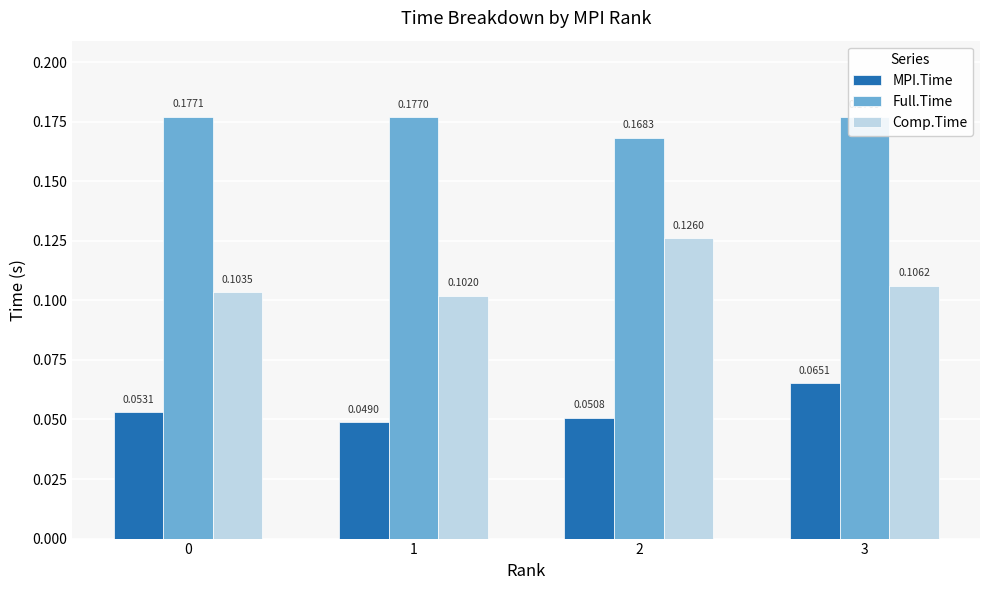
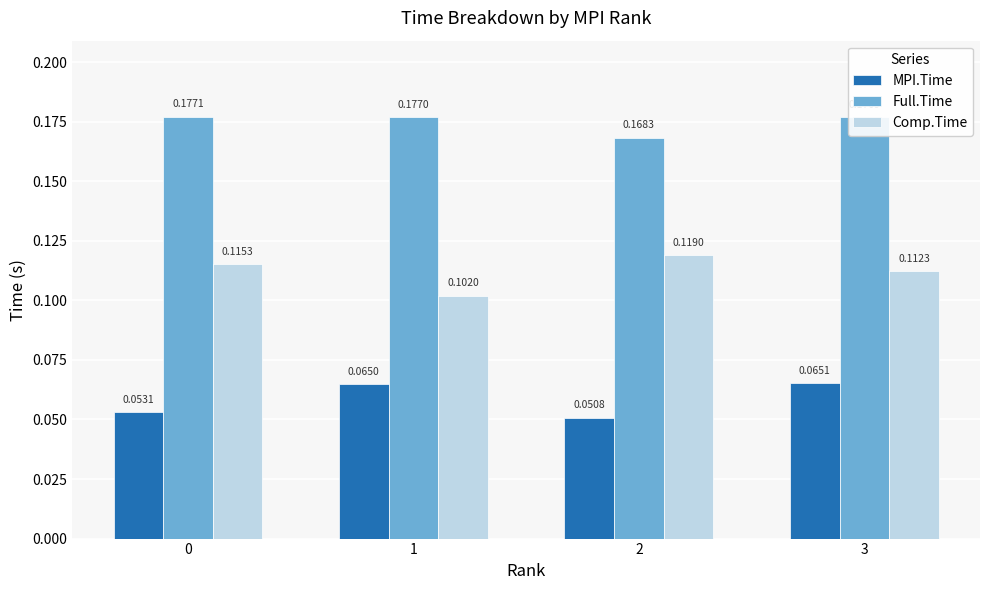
Comp.Time, 0: 0.1035 -> 0.1153
MPI.Time, 1: 0.0490 -> 0.0650
Comp.Time, 2: 0.1260 -> 0.1190
Comp.Time, 3: 0.1062 -> 0.1123
